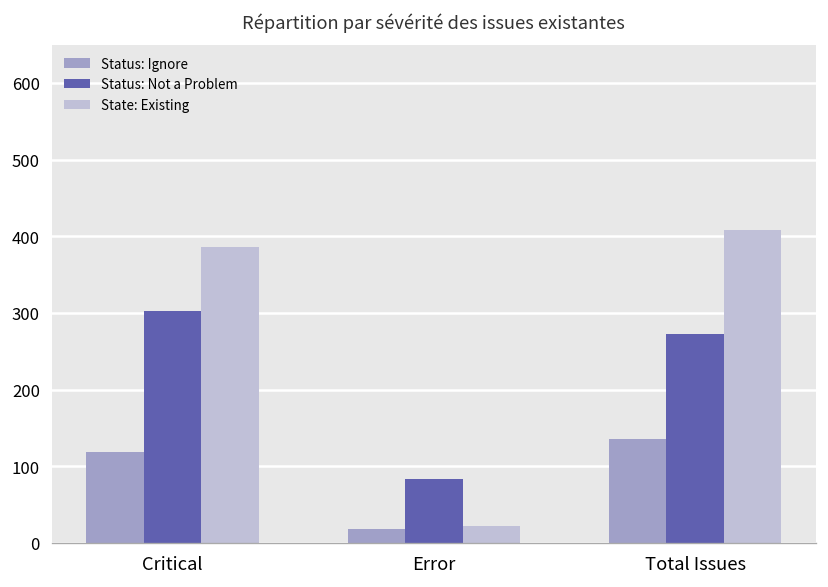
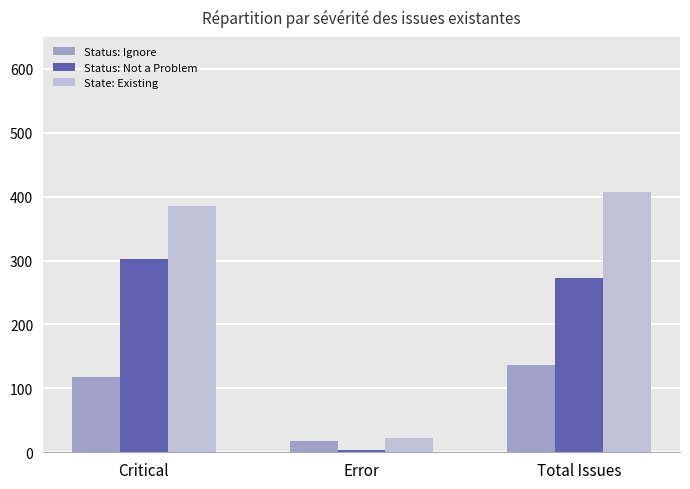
Status: Not a Problem, Error: 80 -> 0
